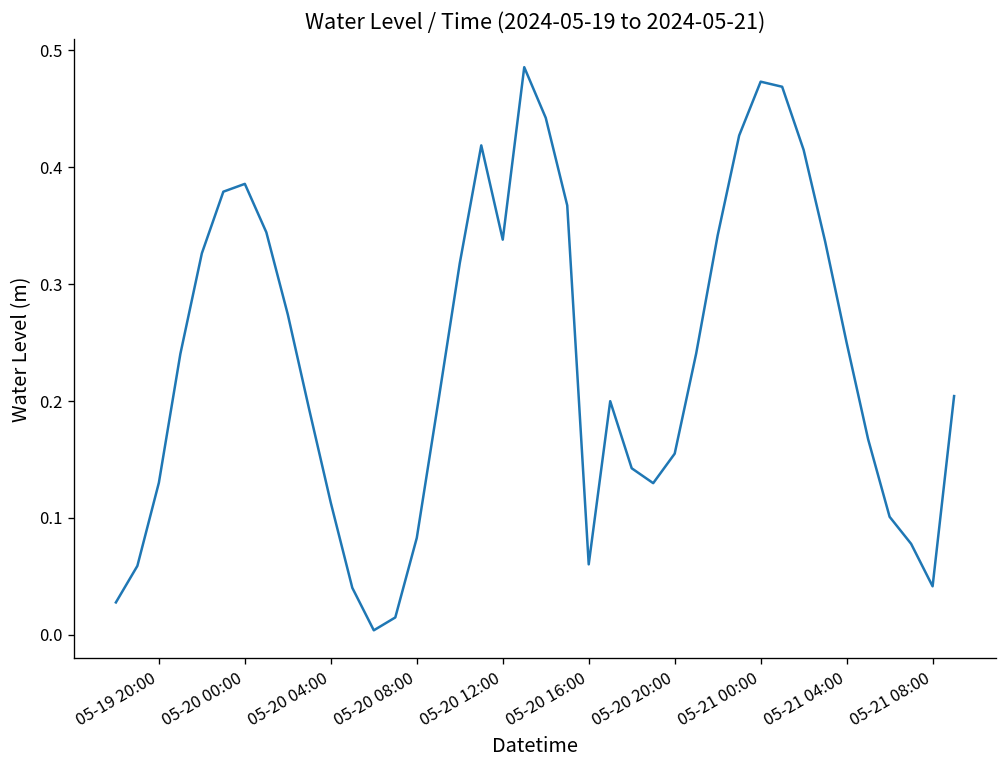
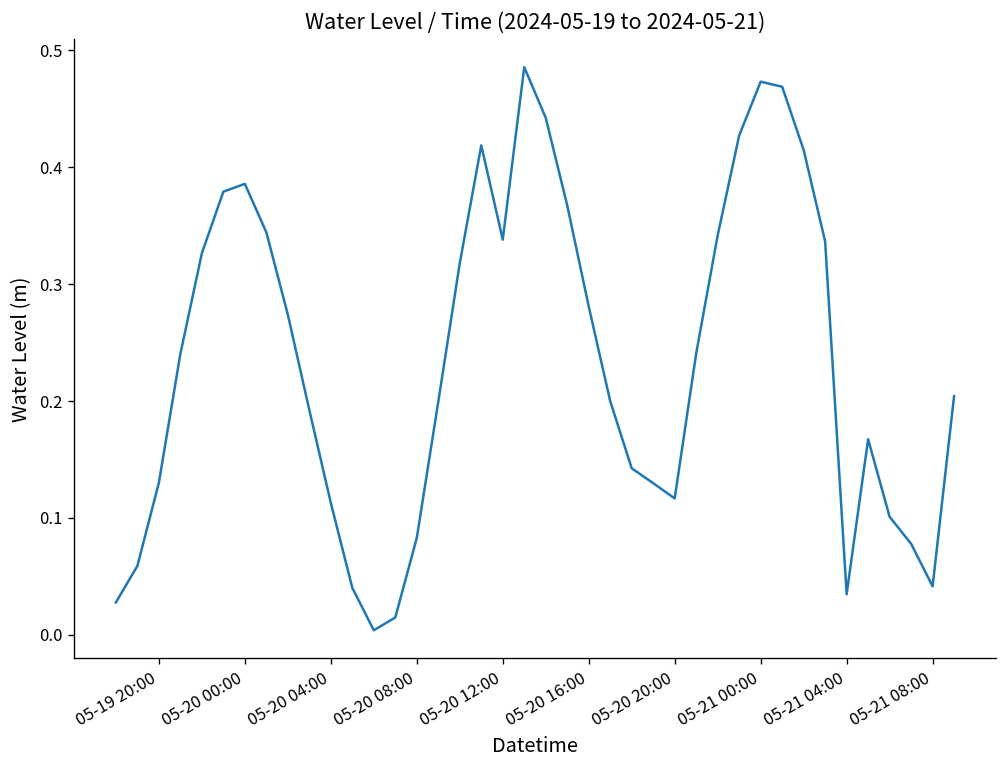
05-20 16:00: 0.06 -> 0.28
05-20 20:00: 0.15 -> 0.12
05-21 04:00: 0.25 -> 0.03
